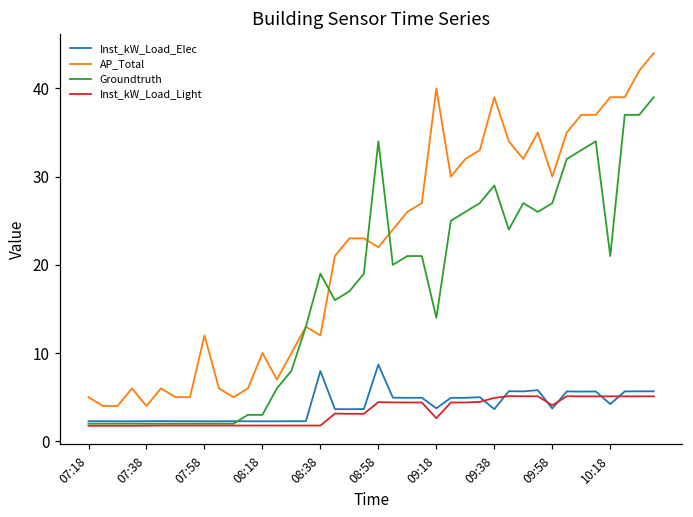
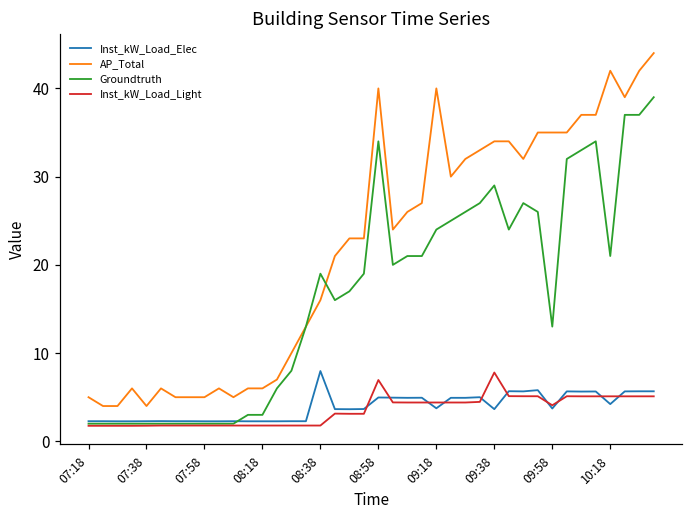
AP_Total, 07:58: 12 -> 5
AP_Total, 08:18: 10 -> 6
AP_Total, 08:38: 12 -> 16
Inst_kW_Load_Elec, 08:58: 9 -> 5
AP_Total, 08:58: 22 -> 40
Inst_kW_Load_Light, 08:58: 4 -> 7
Groundtruth, 09:18: 14 -> 24
Inst_kW_Load_Light, 09:18: 3 -> 4
AP_Total, 09:38: 39 -> 34
Inst_kW_Load_Light, 09:38: 5 -> 8
AP_Total, 09:58: 30 -> 35
Groundtruth, 09:58: 27 -> 13
AP_Total, 10:18: 39 -> 42
